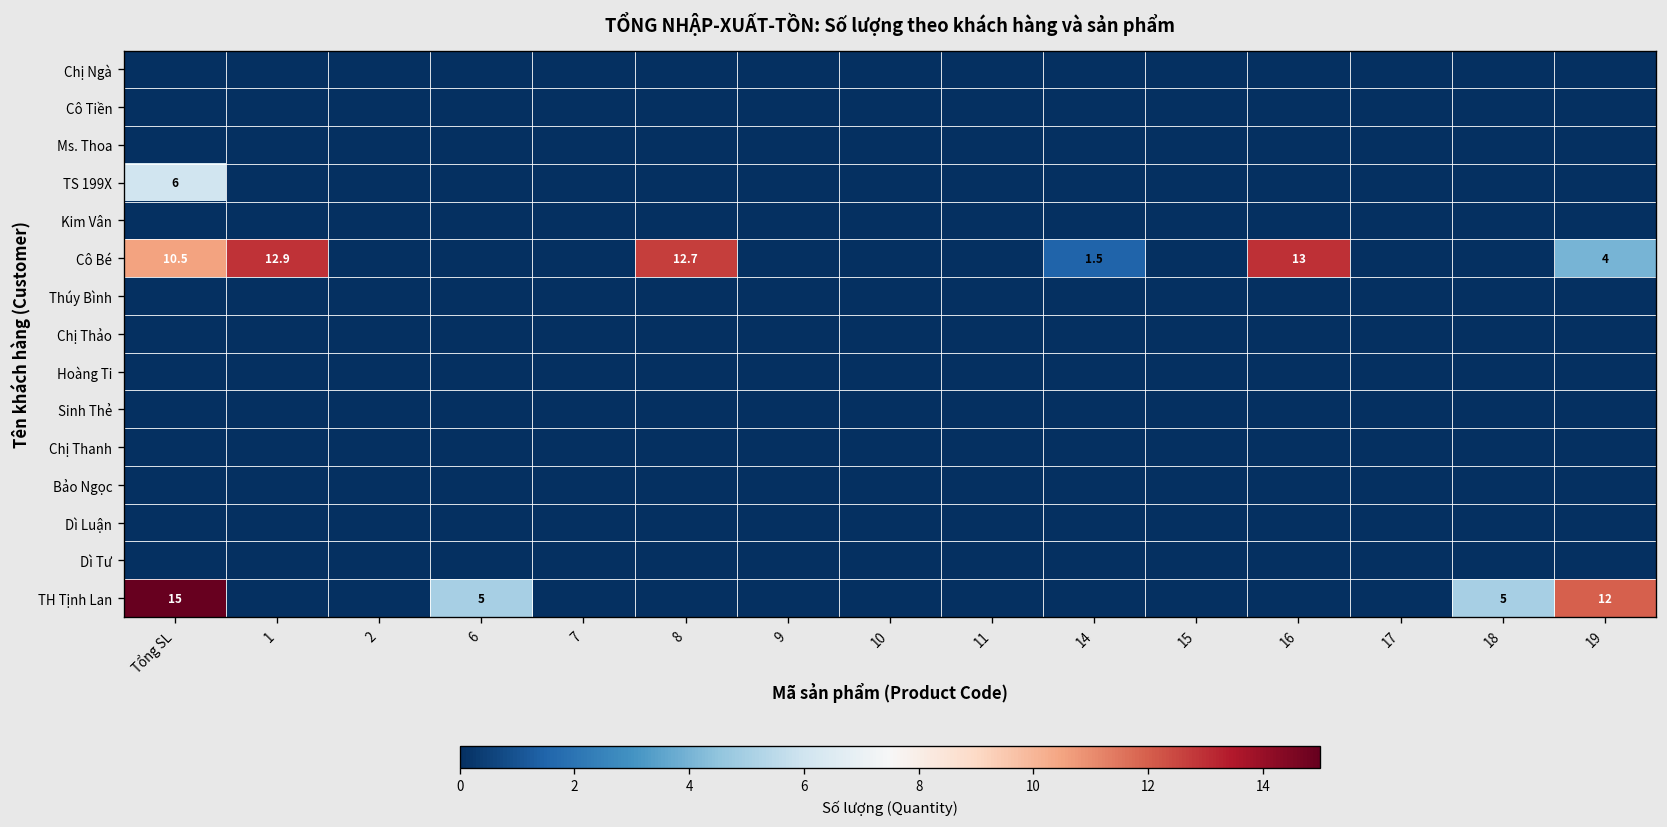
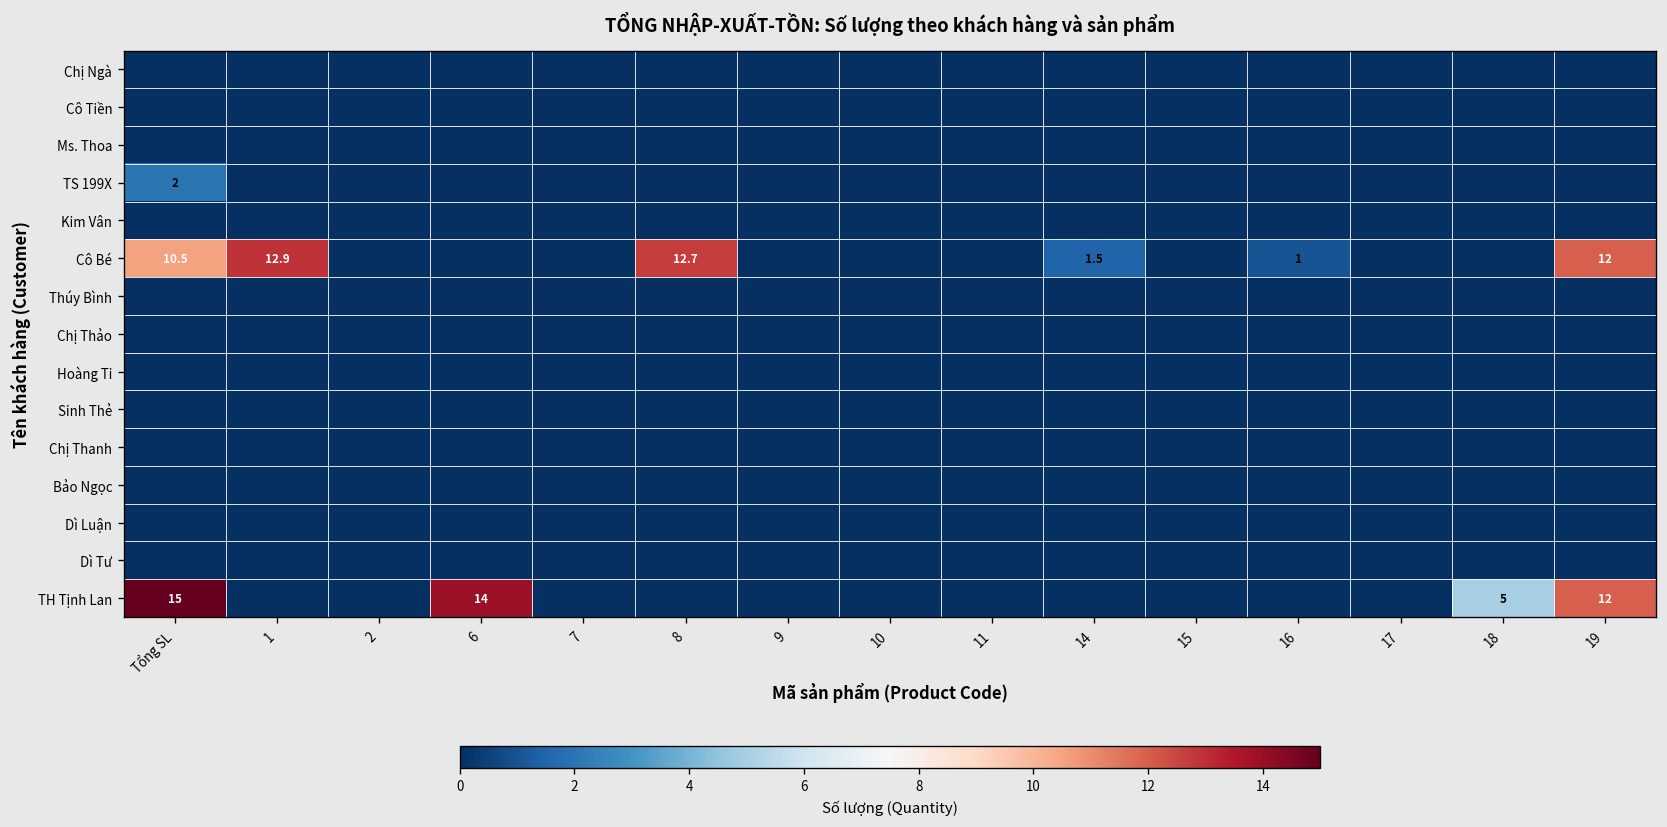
TS 199X, Tổng SL: 6 -> 2
Cô Bé, 16: 13 -> 1
Cô Bé, 19: 4 -> 12
TH Tịnh Lan, 6: 5 -> 14
